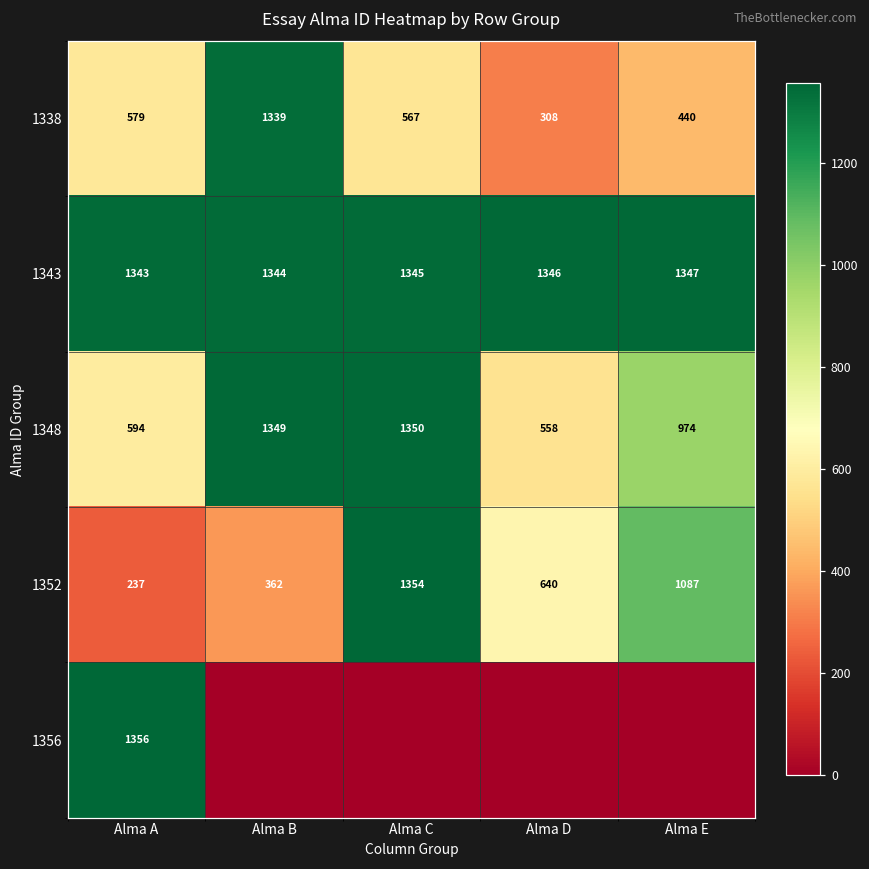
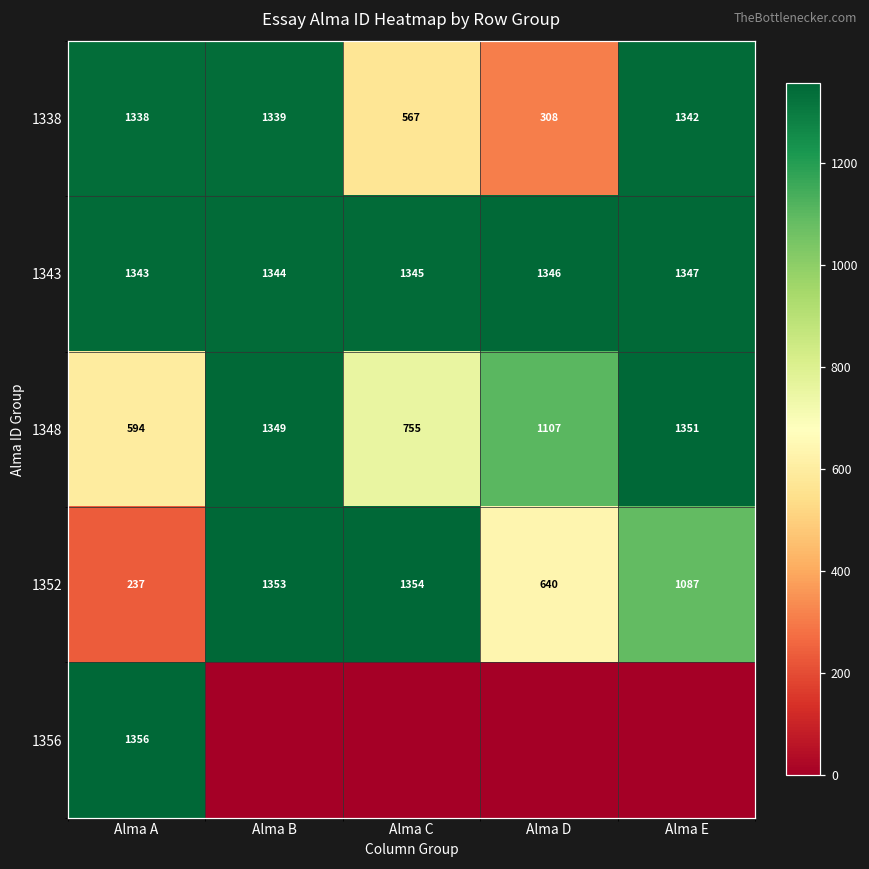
1338, Alma A: 579 -> 1338
1338, Alma E: 440 -> 1342
1348, Alma C: 1350 -> 755
1348, Alma D: 558 -> 1107
1348, Alma E: 974 -> 1351
1352, Alma B: 362 -> 1353
